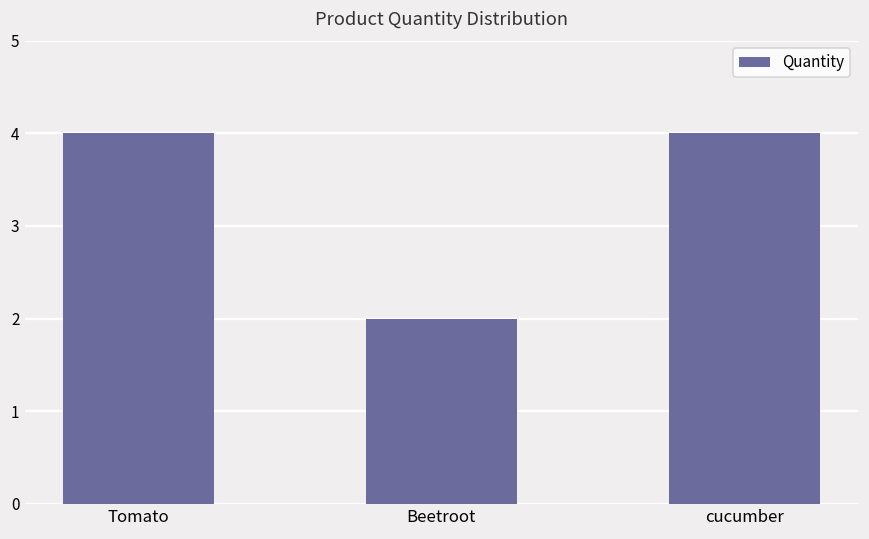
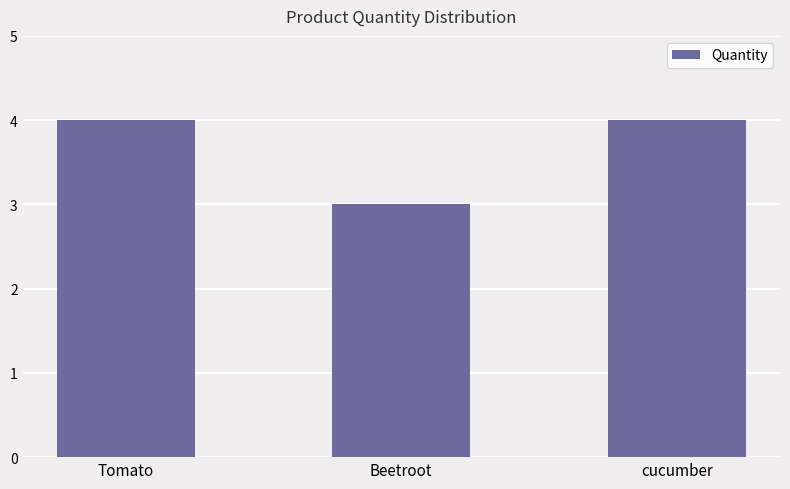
Beetroot: 2 -> 3
